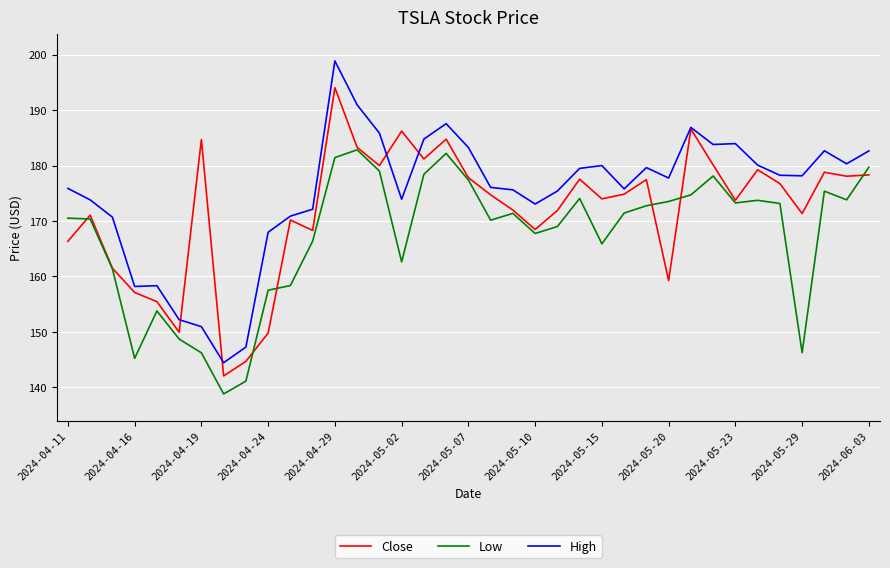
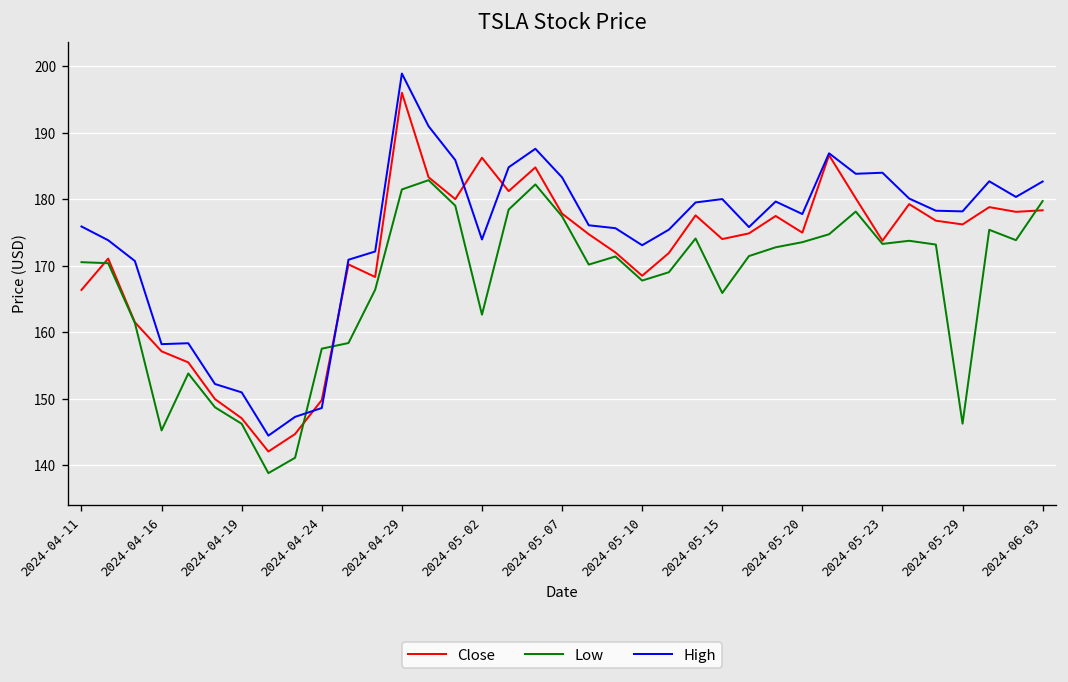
Close, 2024-04-19: 185 -> 147
High, 2024-04-24: 168 -> 149
Close, 2024-04-29: 194 -> 196
Close, 2024-05-20: 159 -> 175
Close, 2024-05-29: 171 -> 176
